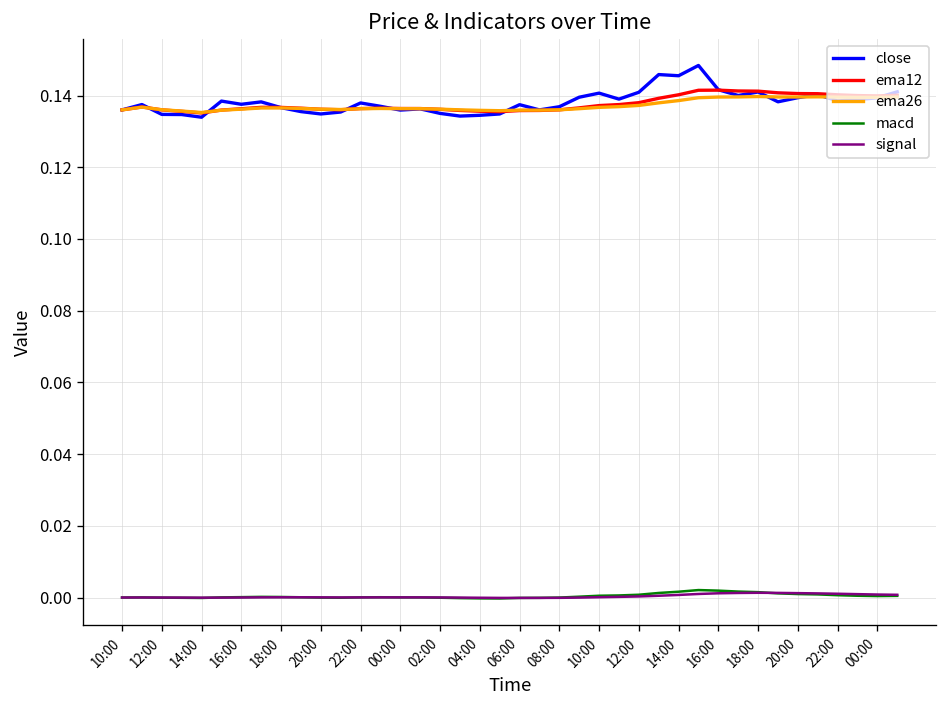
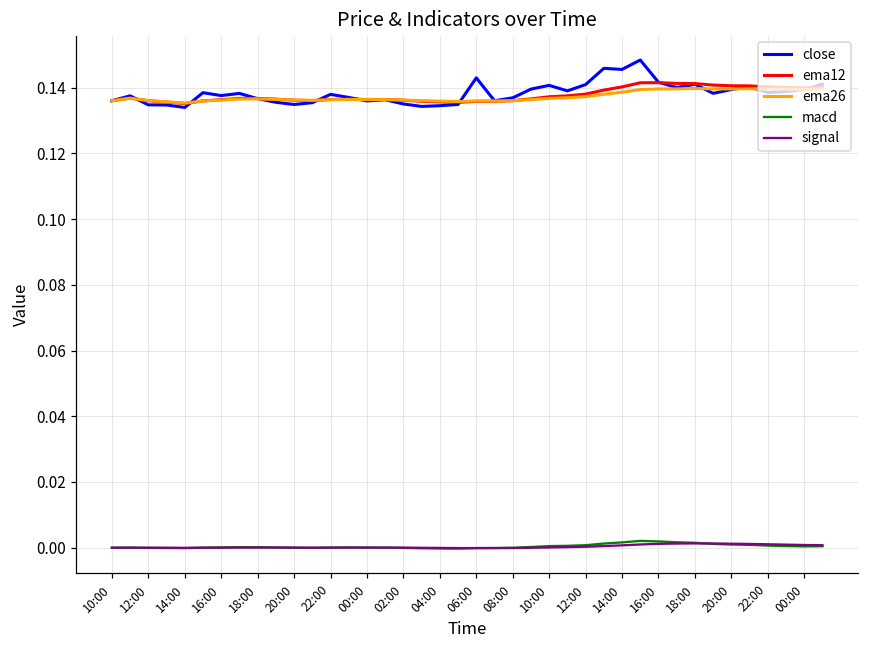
close, 06:00: 0.137 -> 0.143
